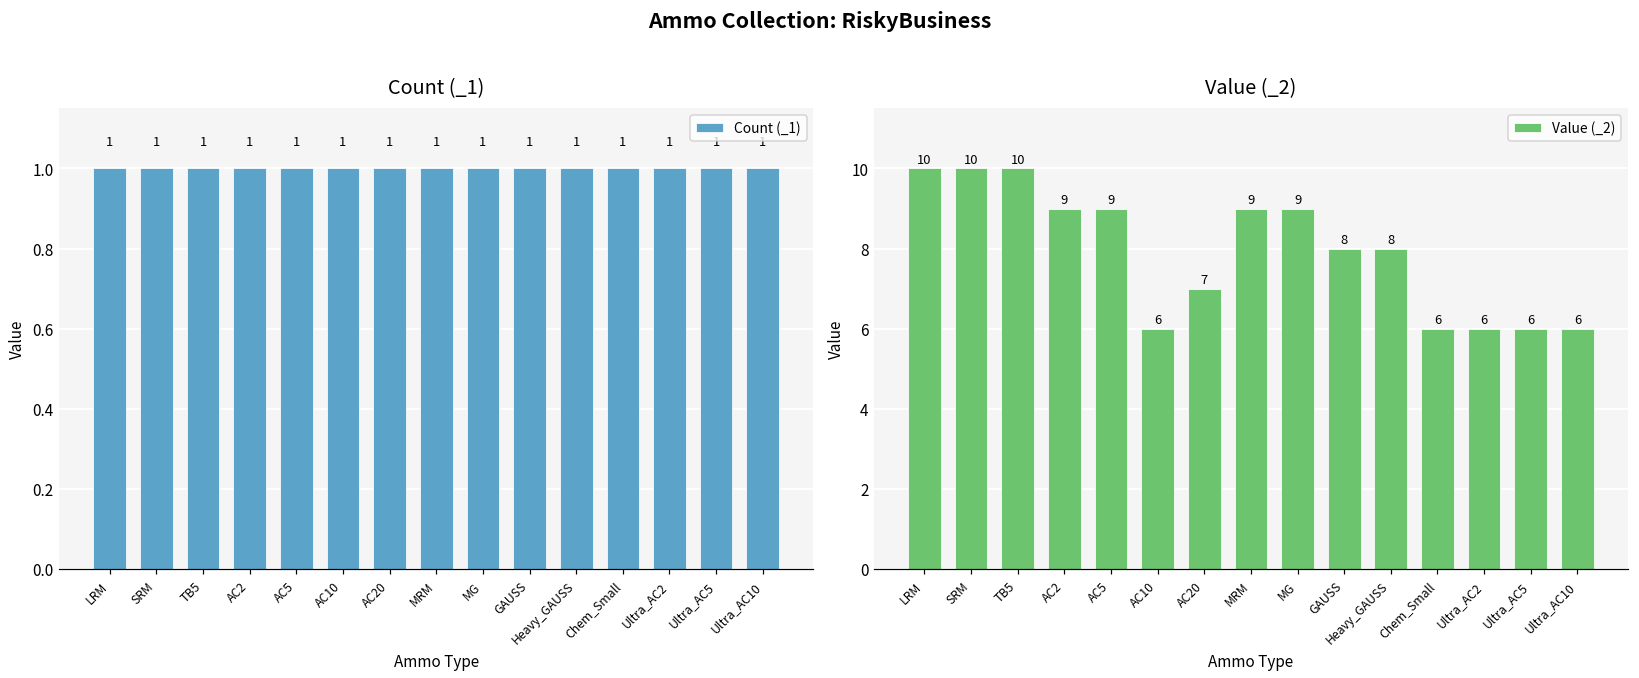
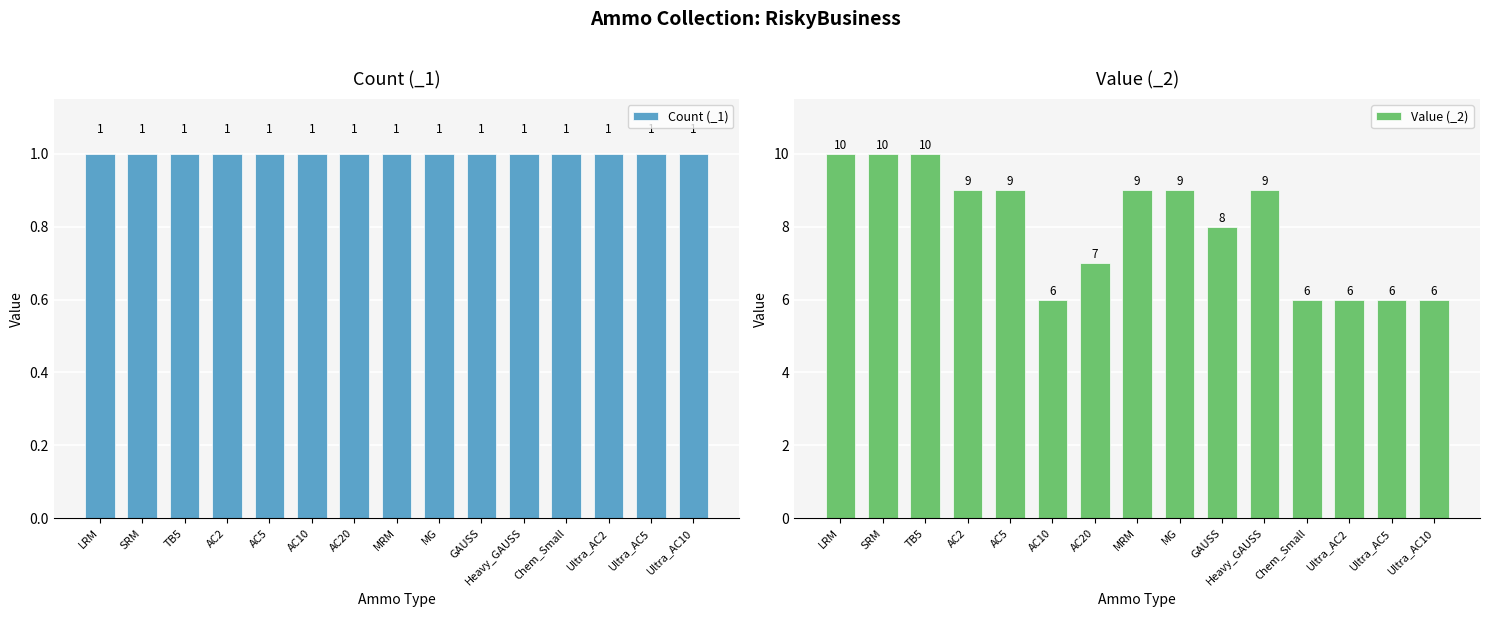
Value (_2), Heavy_GAUSS: 8 -> 9
